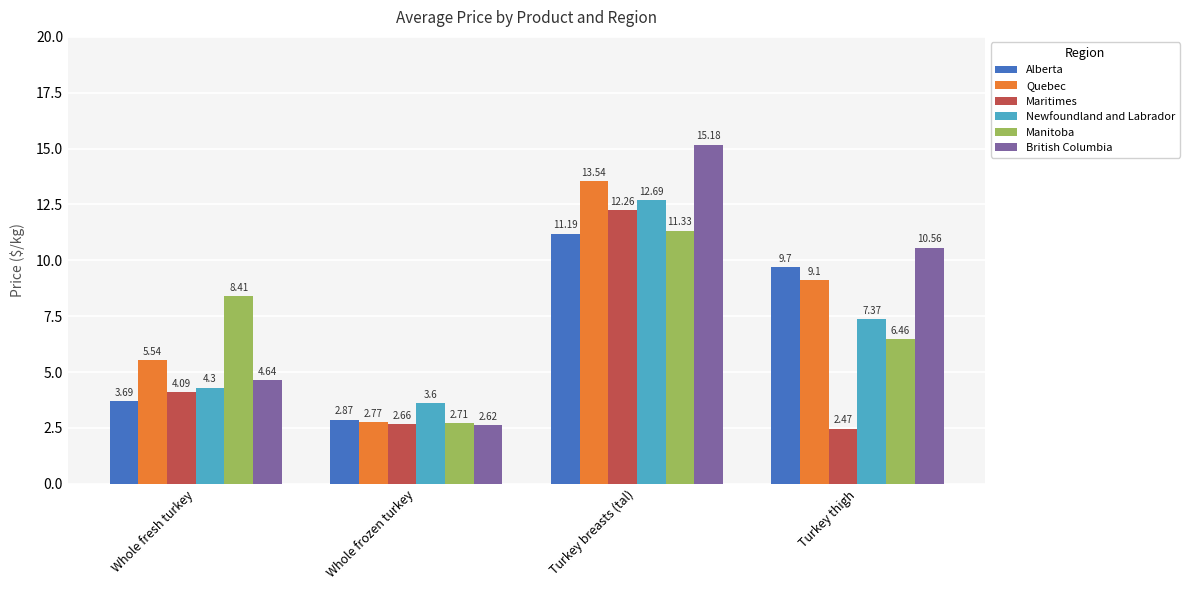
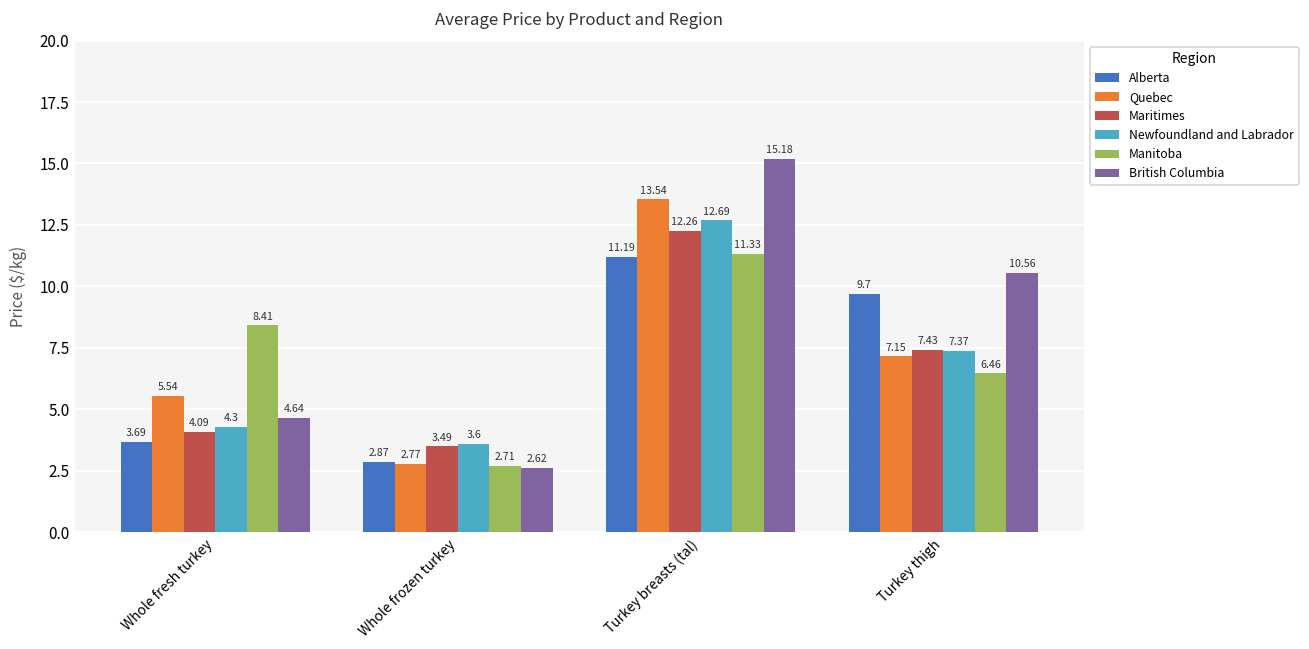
Maritimes, Whole frozen turkey: 2.66 -> 3.49
Quebec, Turkey thigh: 9.1 -> 7.15
Maritimes, Turkey thigh: 2.47 -> 7.43
